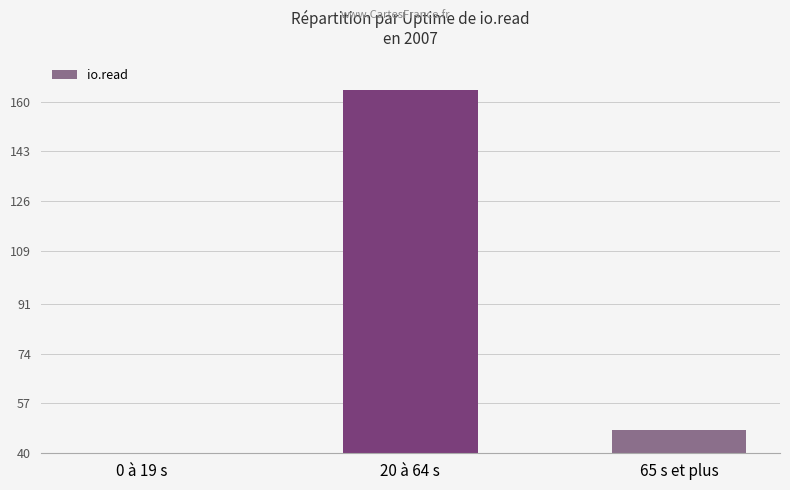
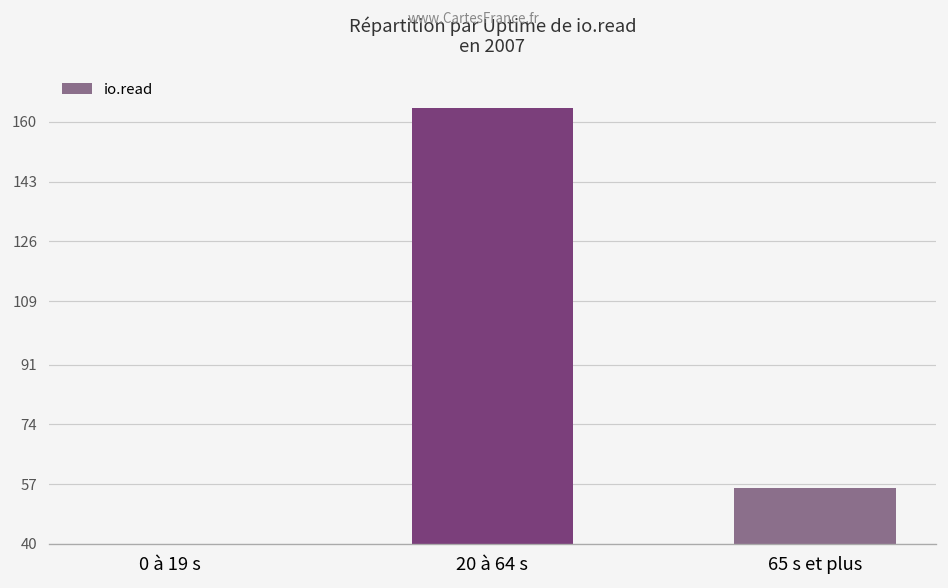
65 s et plus: 48 -> 56
